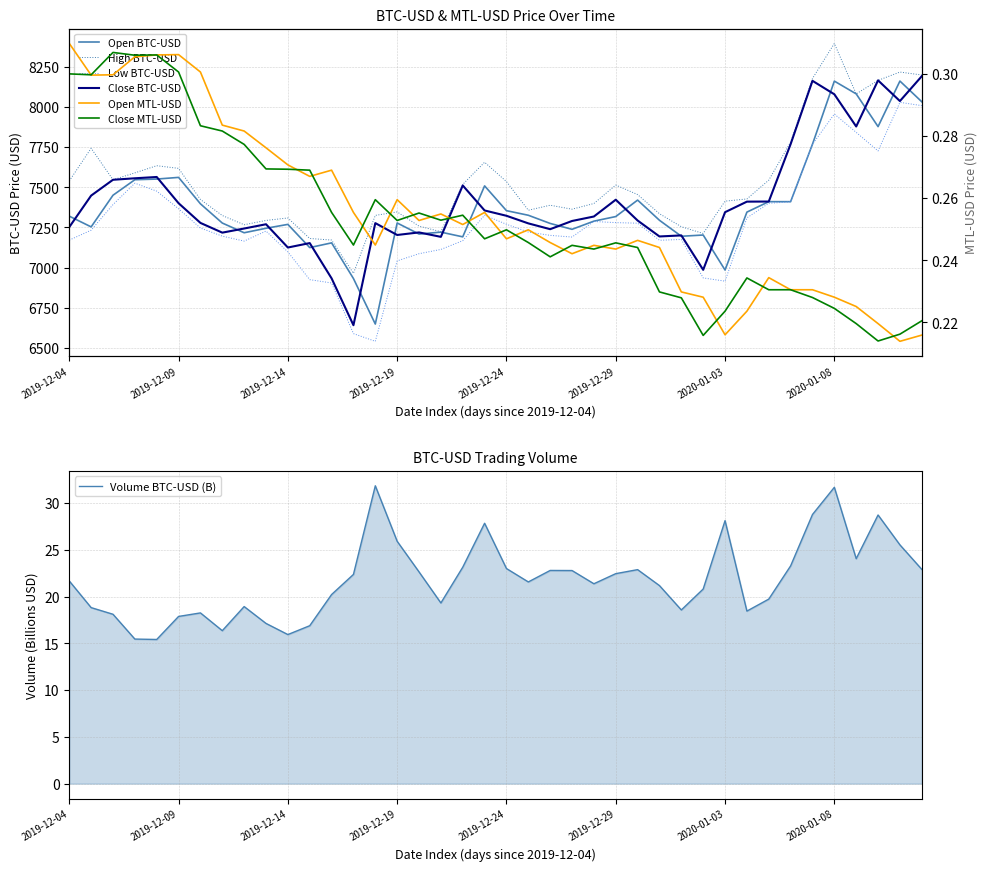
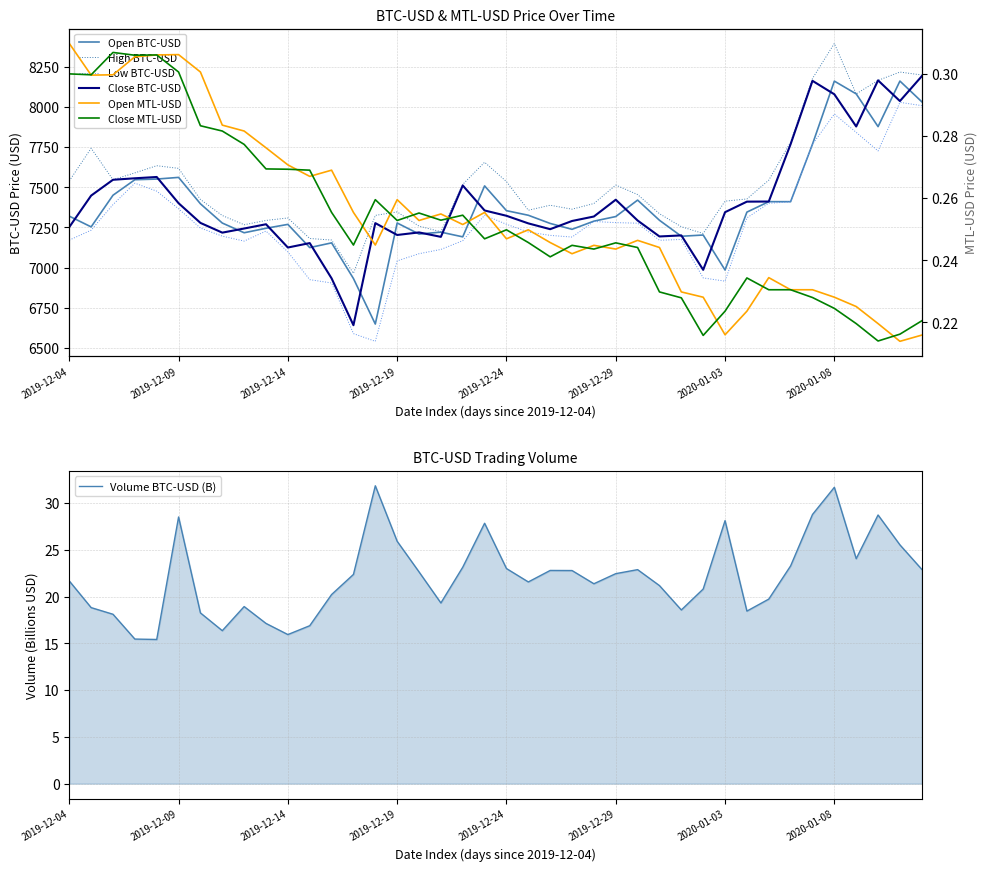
BTC-USD Trading Volume, 2019-12-09: 18 -> 29
